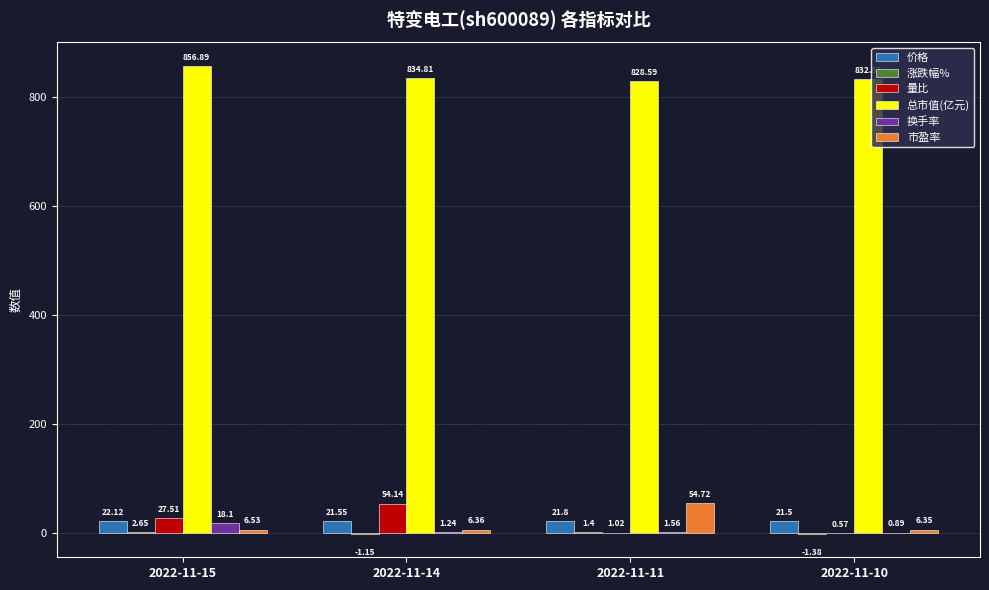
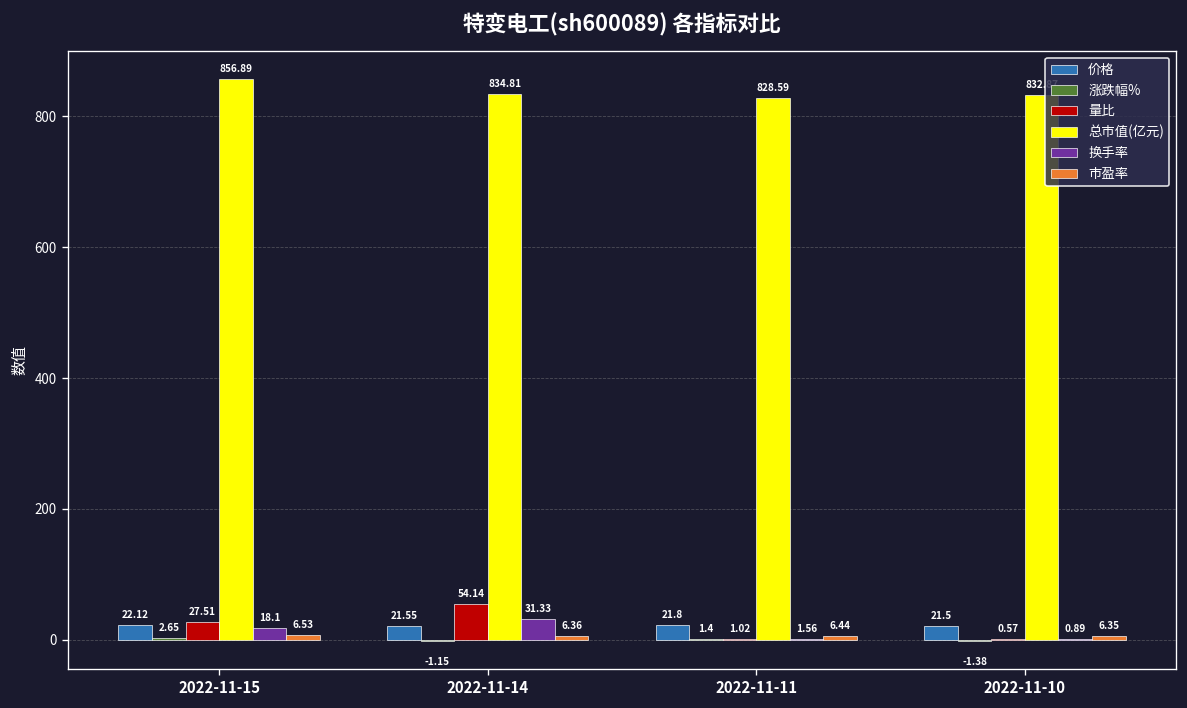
换手率, 2022-11-14: 1.24 -> 31.33
市盈率, 2022-11-11: 54.72 -> 6.44
